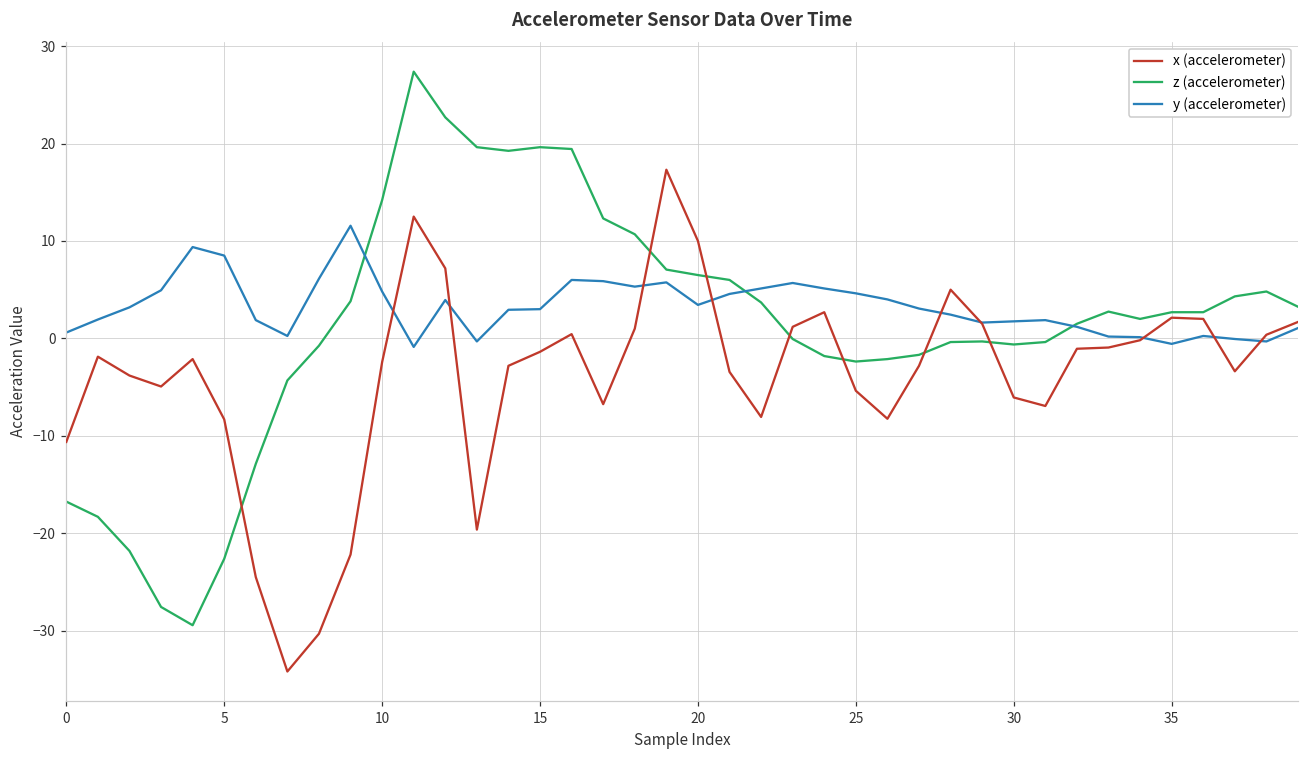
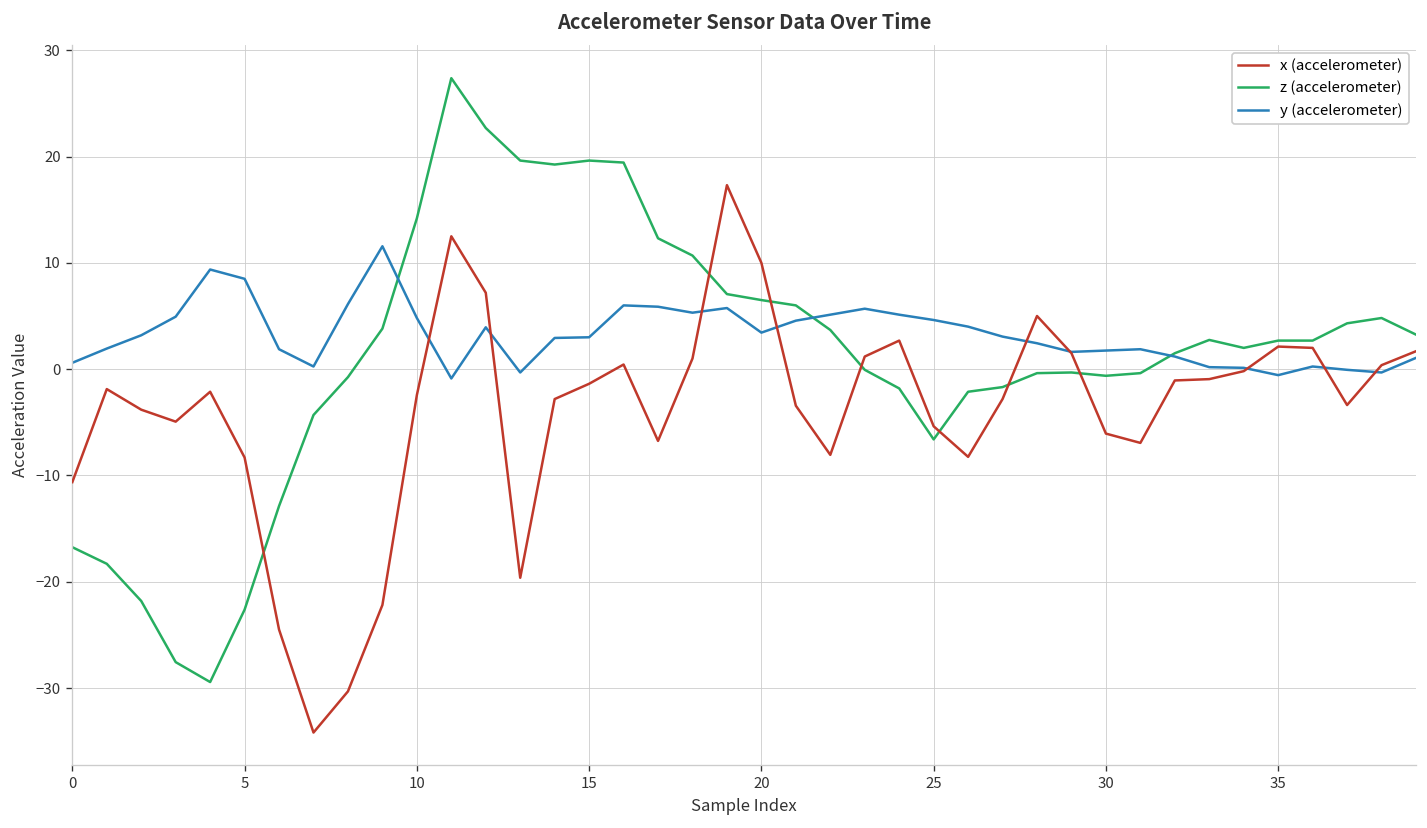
z (accelerometer), 25: -2 -> -7
